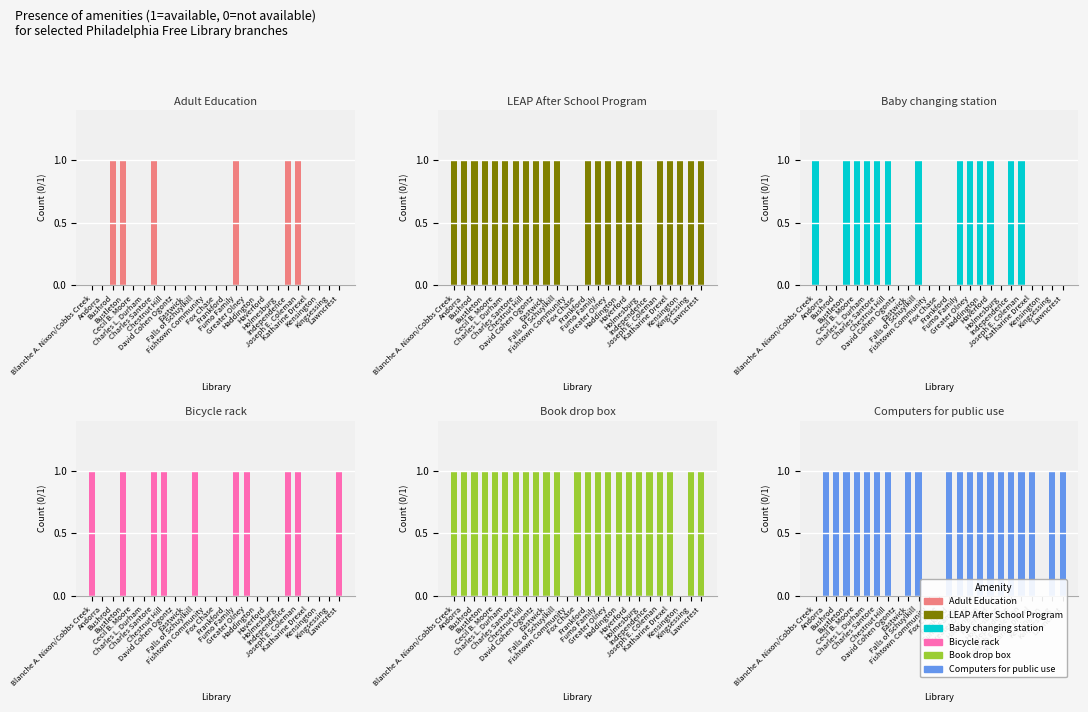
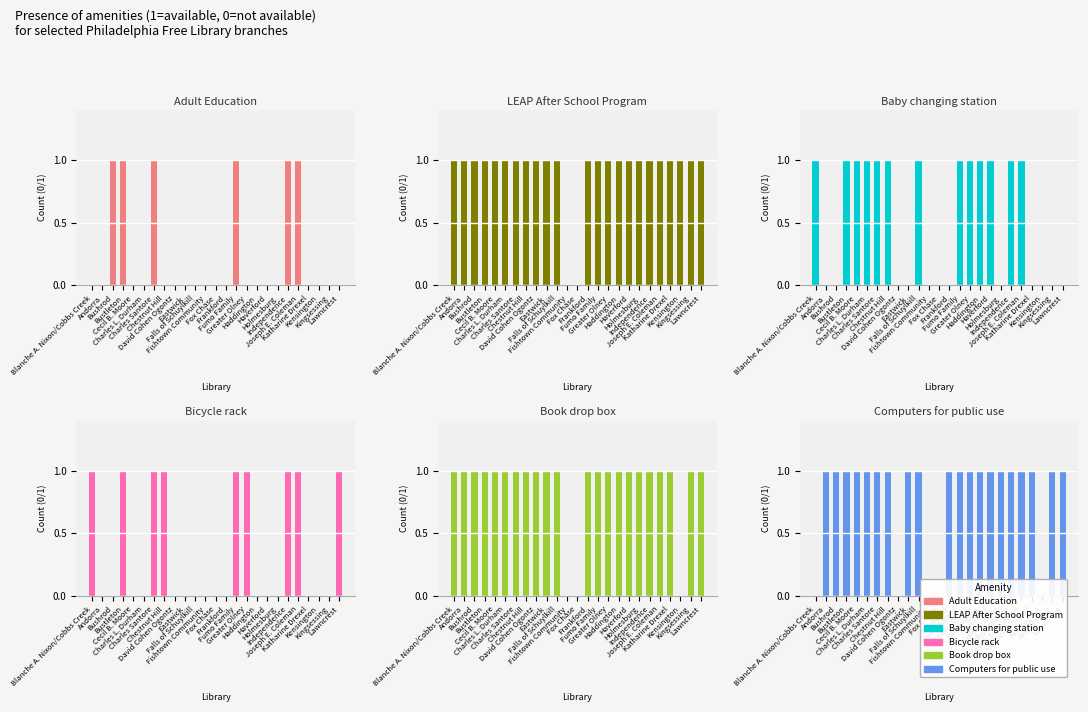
LEAP After School Program, Independence: 0 -> 1
Bicycle rack, Falls of Schuylkill: 1 -> 0
Book drop box, Fox Chase: 1 -> 0
